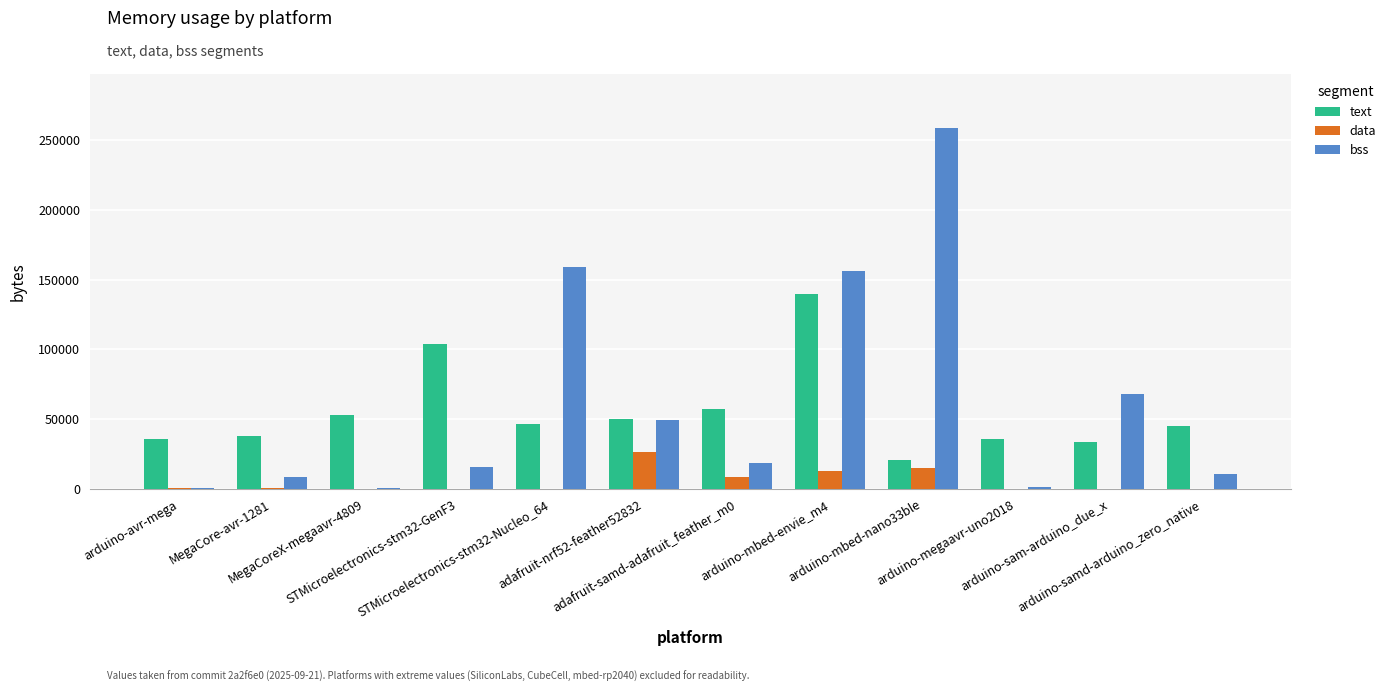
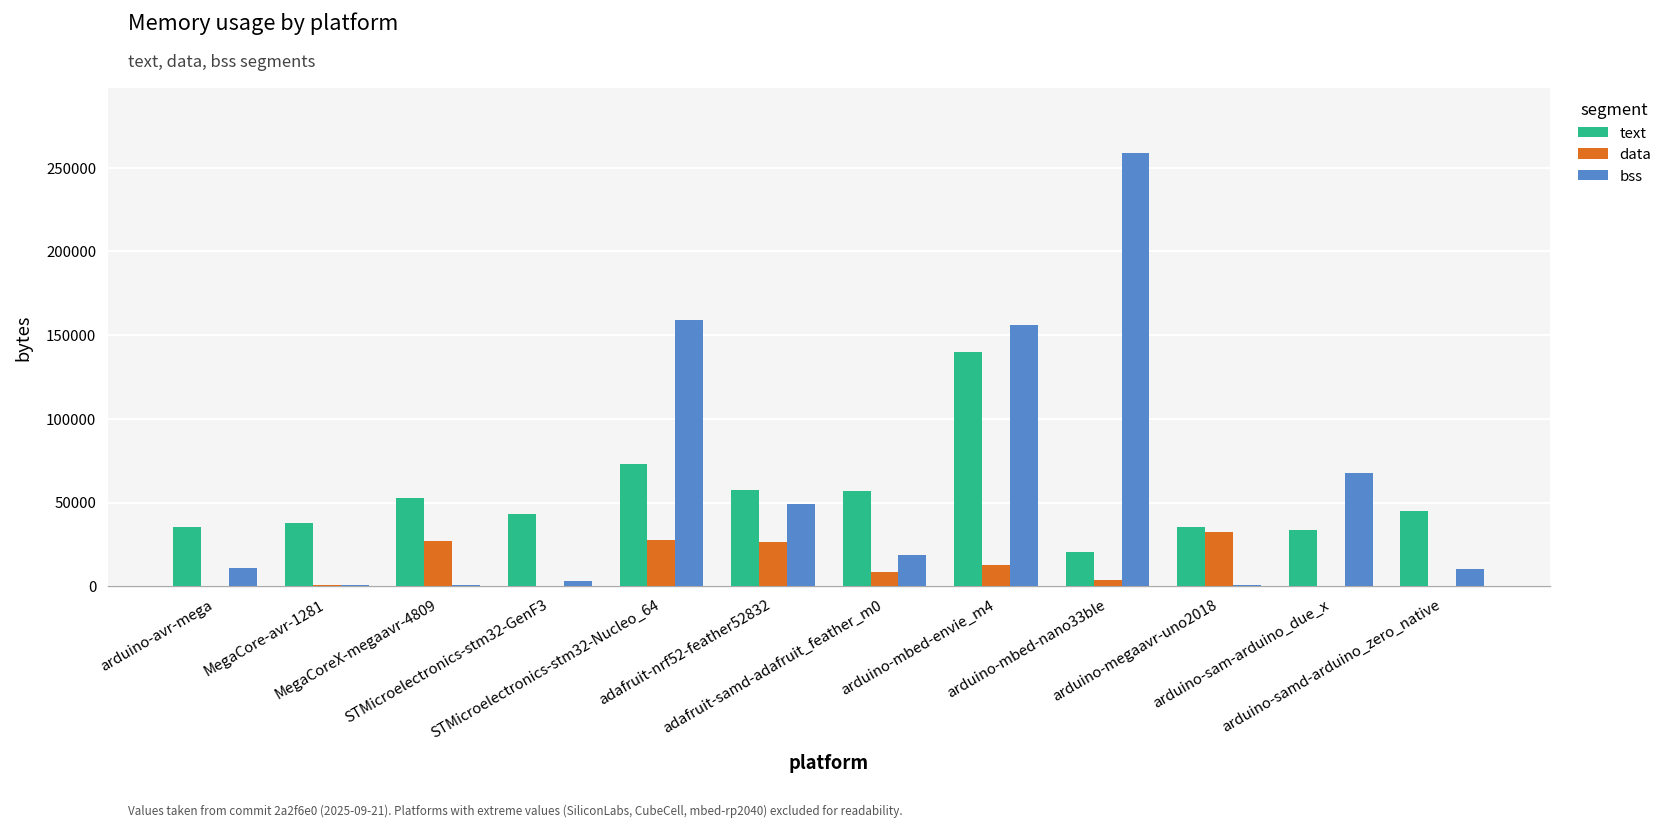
bss, arduino-avr-mega: 1000 -> 11000
bss, MegaCore-avr-1281: 8000 -> 1000
data, MegaCoreX-megaavr-4809: 0 -> 27000
text, STMicroelectronics-stm32-GenF3: 104000 -> 43000
bss, STMicroelectronics-stm32-GenF3: 16000 -> 3000
text, STMicroelectronics-stm32-Nucleo_64: 46000 -> 73000
data, STMicroelectronics-stm32-Nucleo_64: 0 -> 27000
text, adafruit-nrf52-feather52832: 50000 -> 58000
data, arduino-mbed-nano33ble: 15000 -> 4000
data, arduino-megaavr-uno2018: 0 -> 33000
